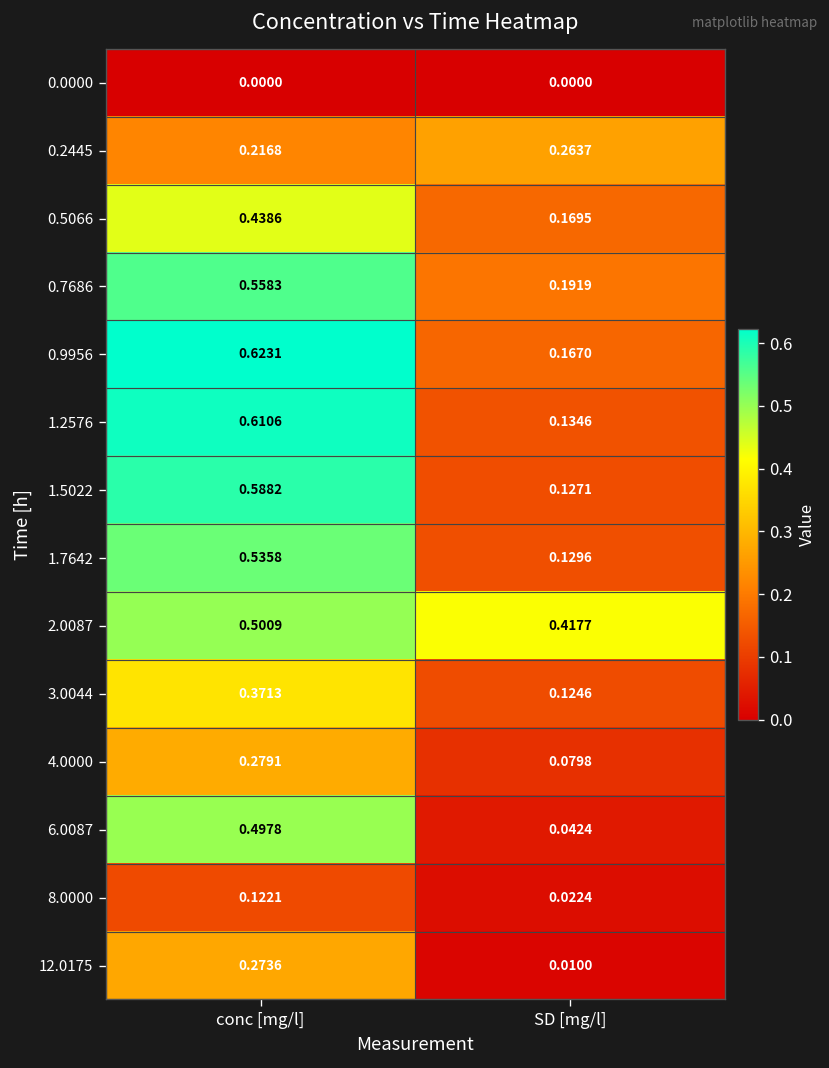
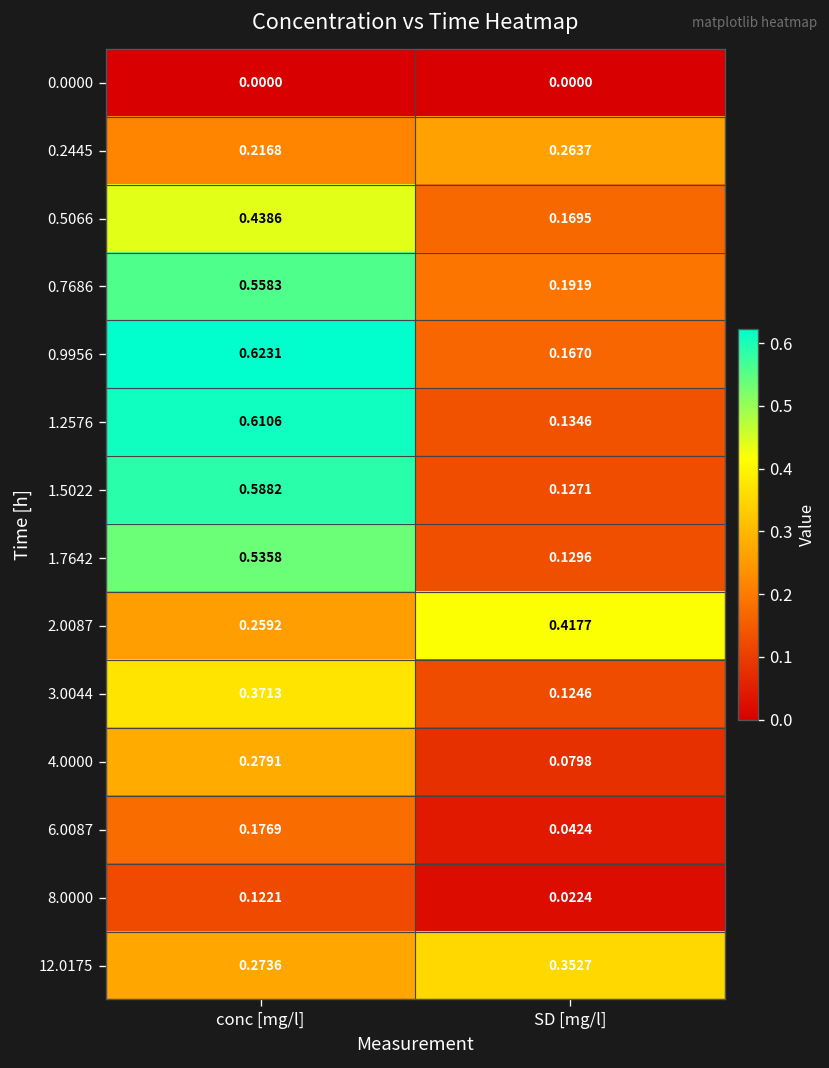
2.0087, conc [mg/l]: 0.5009 -> 0.2592
6.0087, conc [mg/l]: 0.4978 -> 0.1769
12.0175, SD [mg/l]: 0.0100 -> 0.3527
